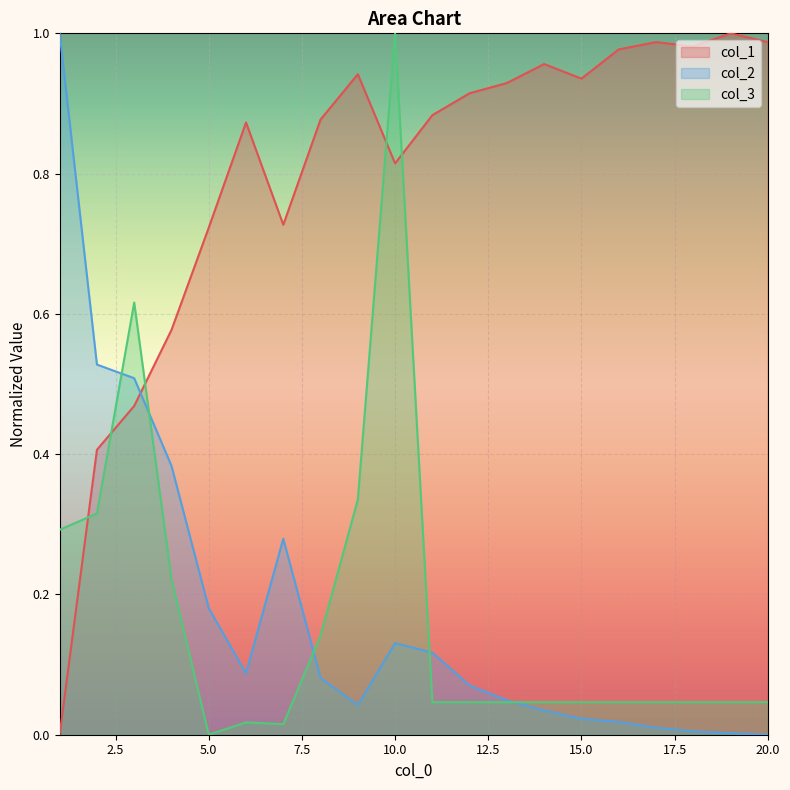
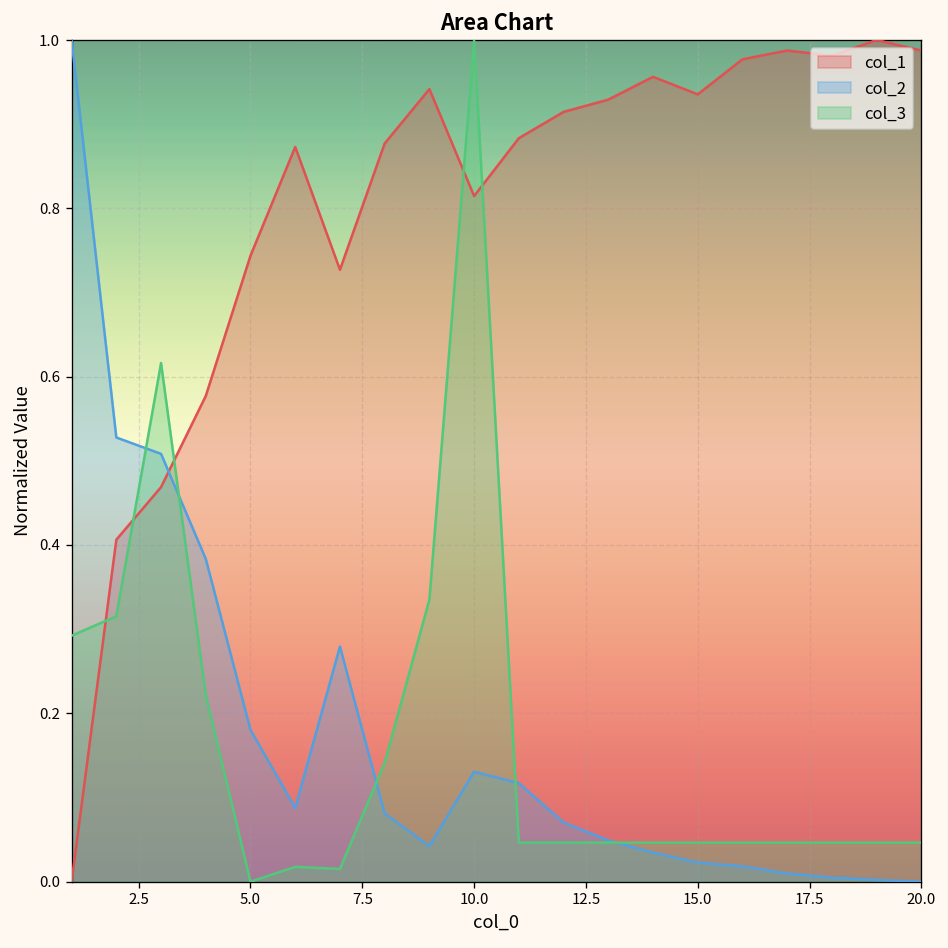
col_1, 5.0: 0.72 -> 0.74
